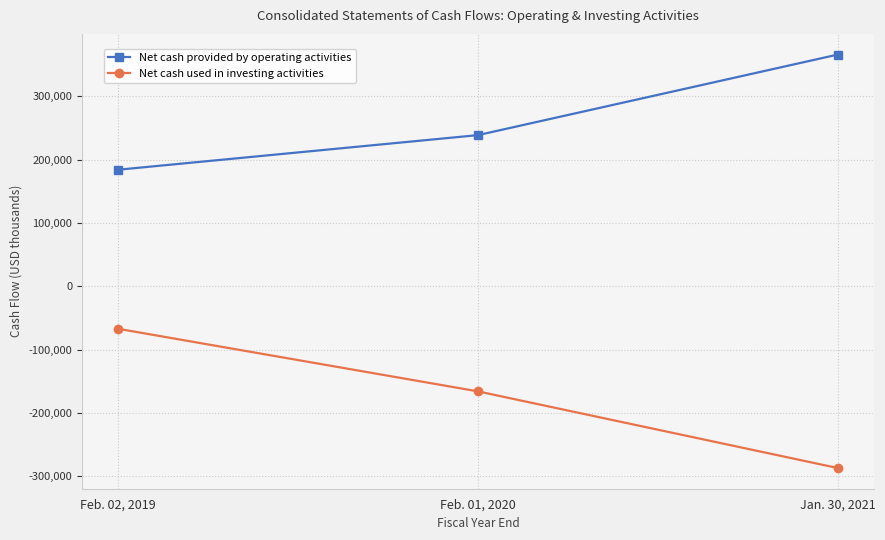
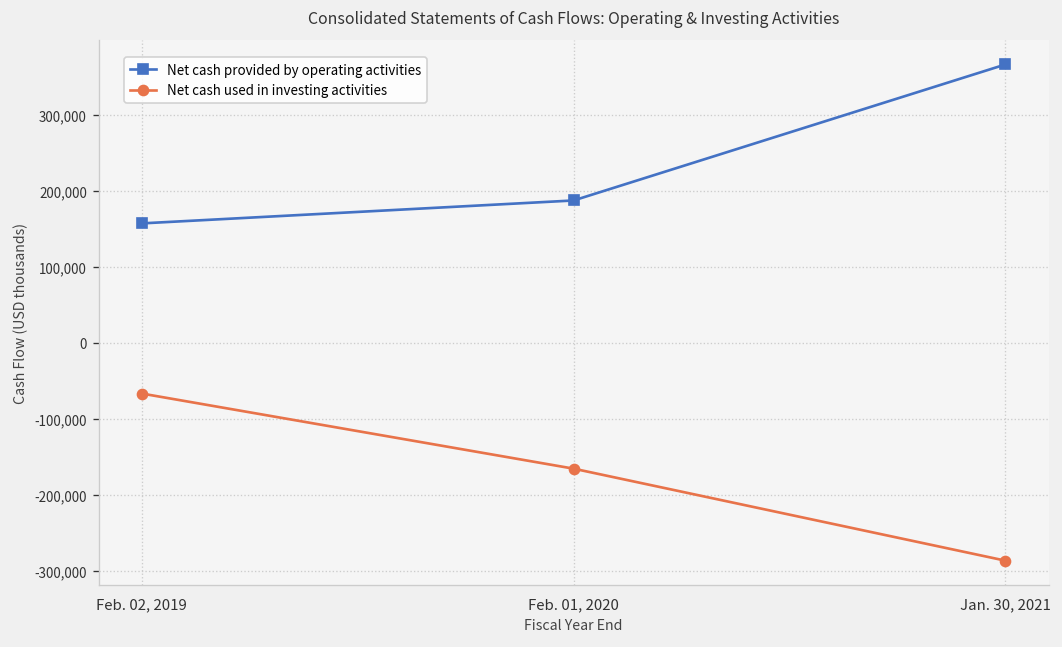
Net cash provided by operating activities, Feb. 02, 2019: 180,000 -> 160,000
Net cash provided by operating activities, Feb. 01, 2020: 240,000 -> 190,000
